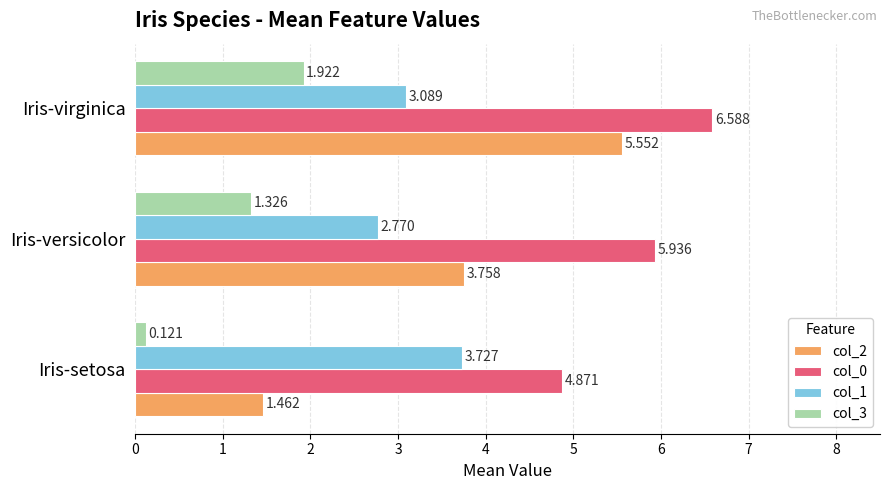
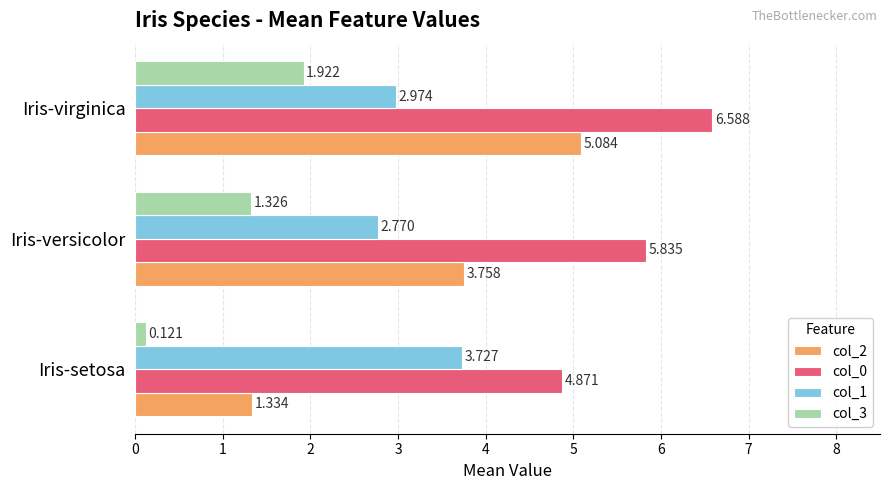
col_1, Iris-virginica: 3.089 -> 2.974
col_2, Iris-virginica: 5.552 -> 5.084
col_0, Iris-versicolor: 5.936 -> 5.835
col_2, Iris-setosa: 1.462 -> 1.334
